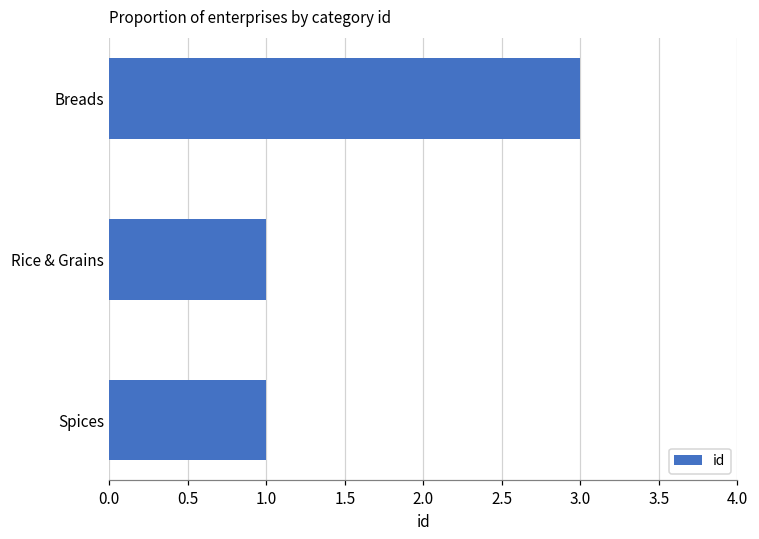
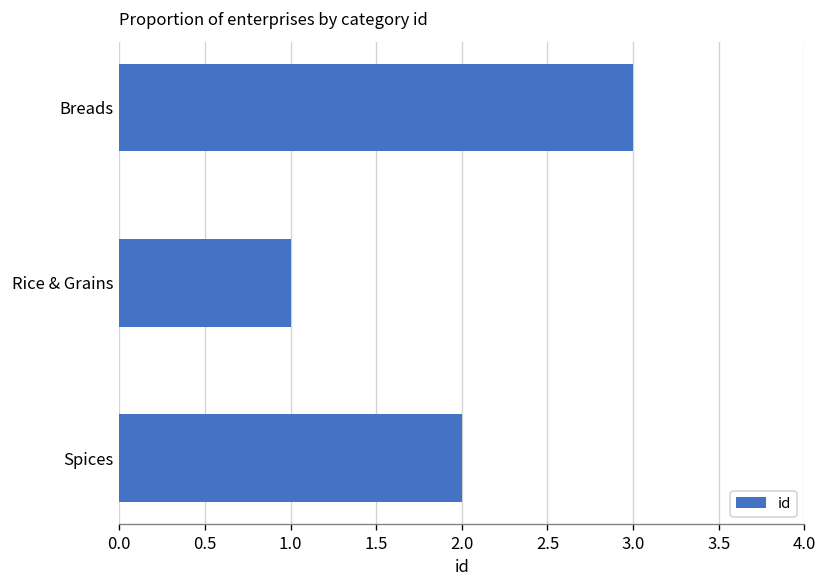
Spices: 1 -> 2
